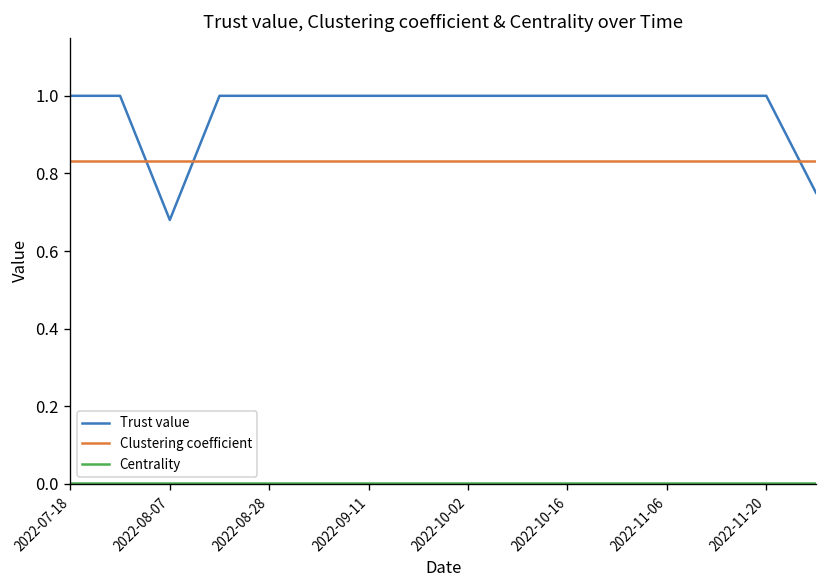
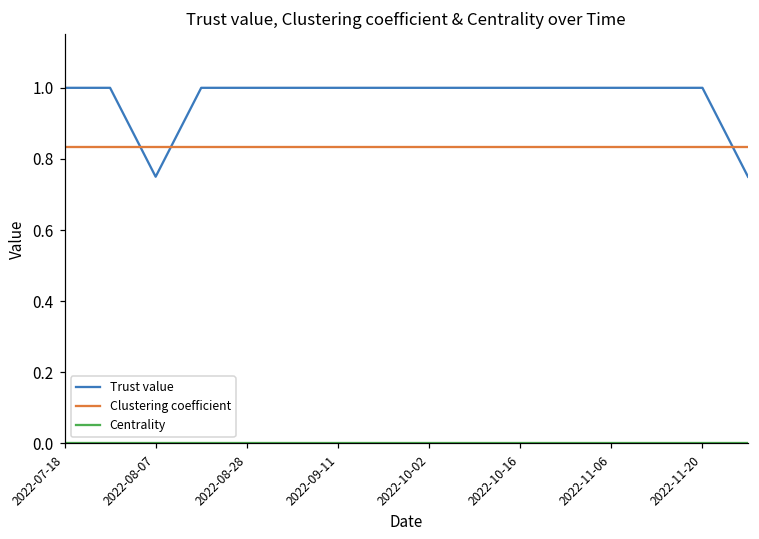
Trust value, 2022-08-07: 0.68 -> 0.75
